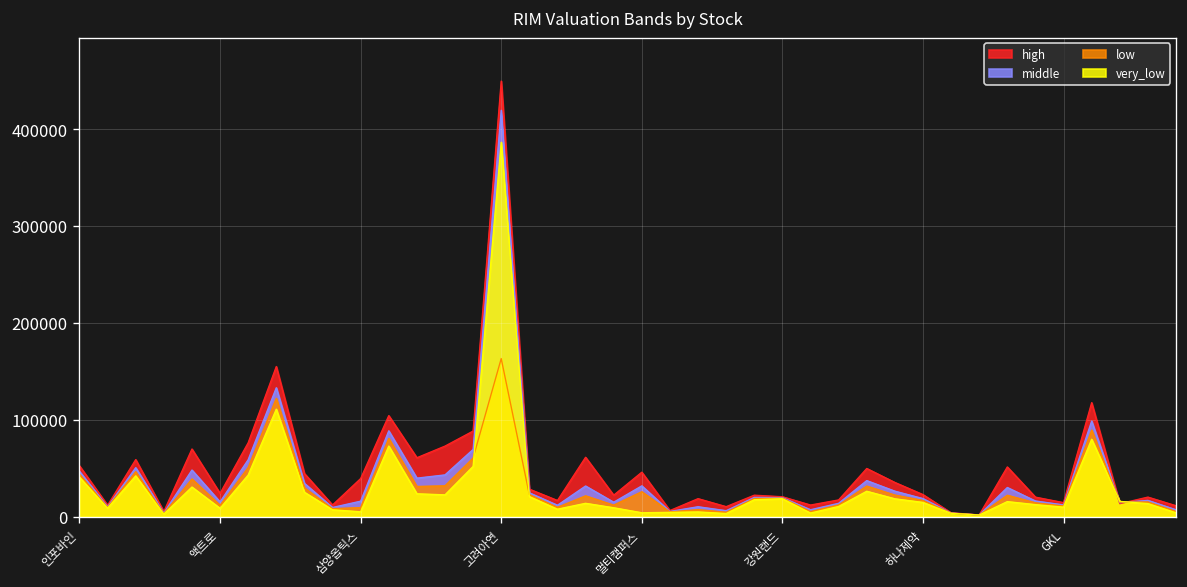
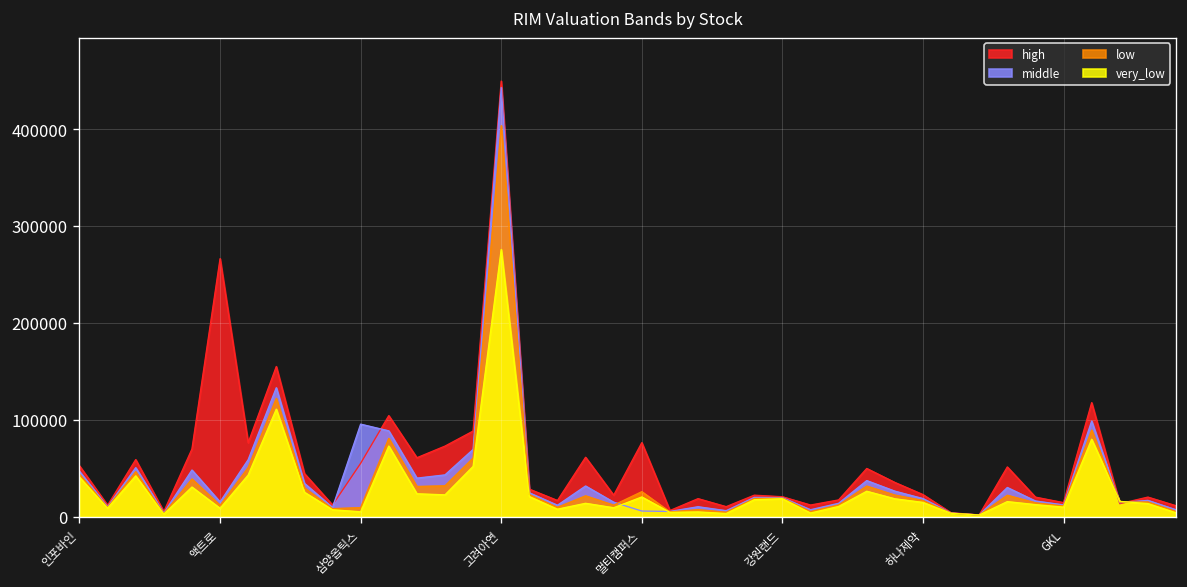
high, 액트로: 20000 -> 270000
high, 삼양옵틱스: 40000 -> 60000
middle, 삼양옵틱스: 20000 -> 100000
middle, 고려아연: 420000 -> 440000
low, 고려아연: 160000 -> 400000
very_low, 고려아연: 390000 -> 280000
high, 멀티캠퍼스: 50000 -> 80000
middle, 멀티캠퍼스: 30000 -> 10000
very_low, 멀티캠퍼스: 0 -> 20000
